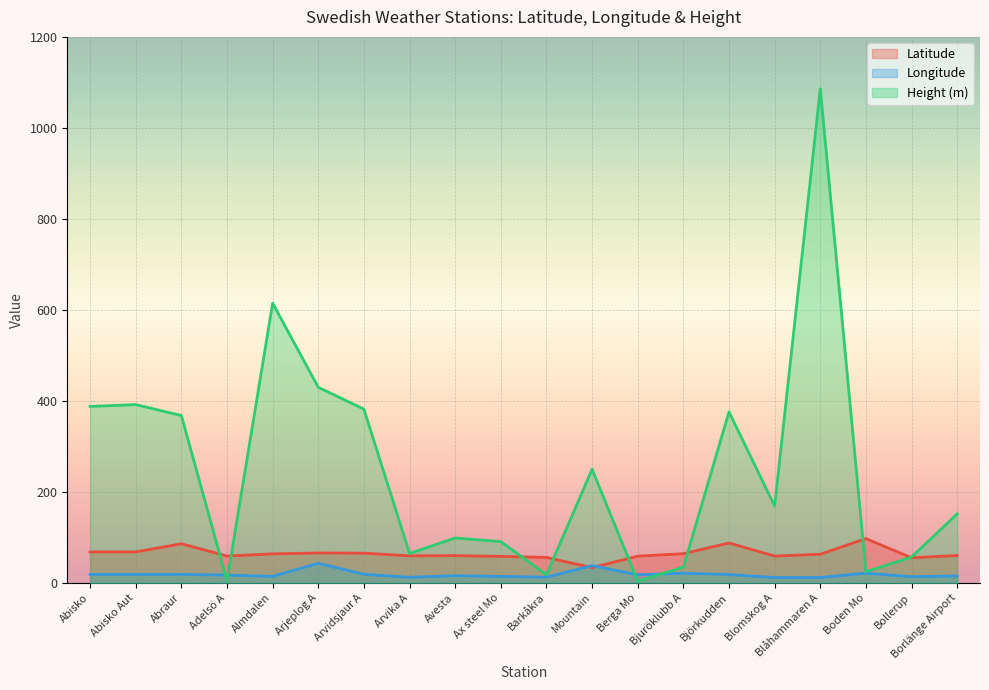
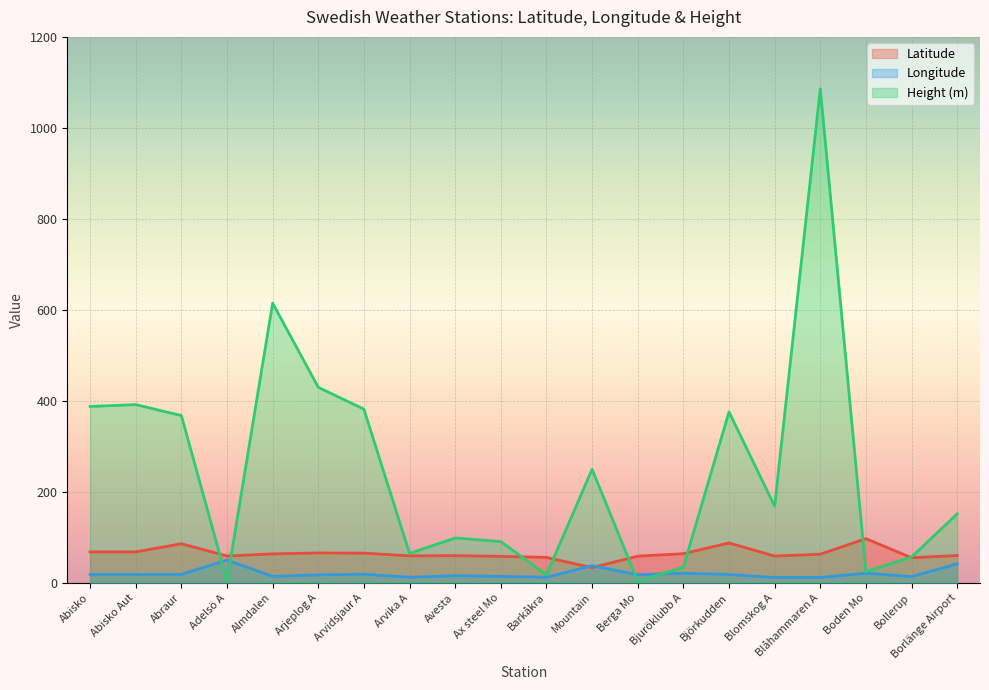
Longitude, Adelsö A: 20 -> 50
Longitude, Arjeplog A: 40 -> 20
Longitude, Borlänge Airport: 20 -> 40
